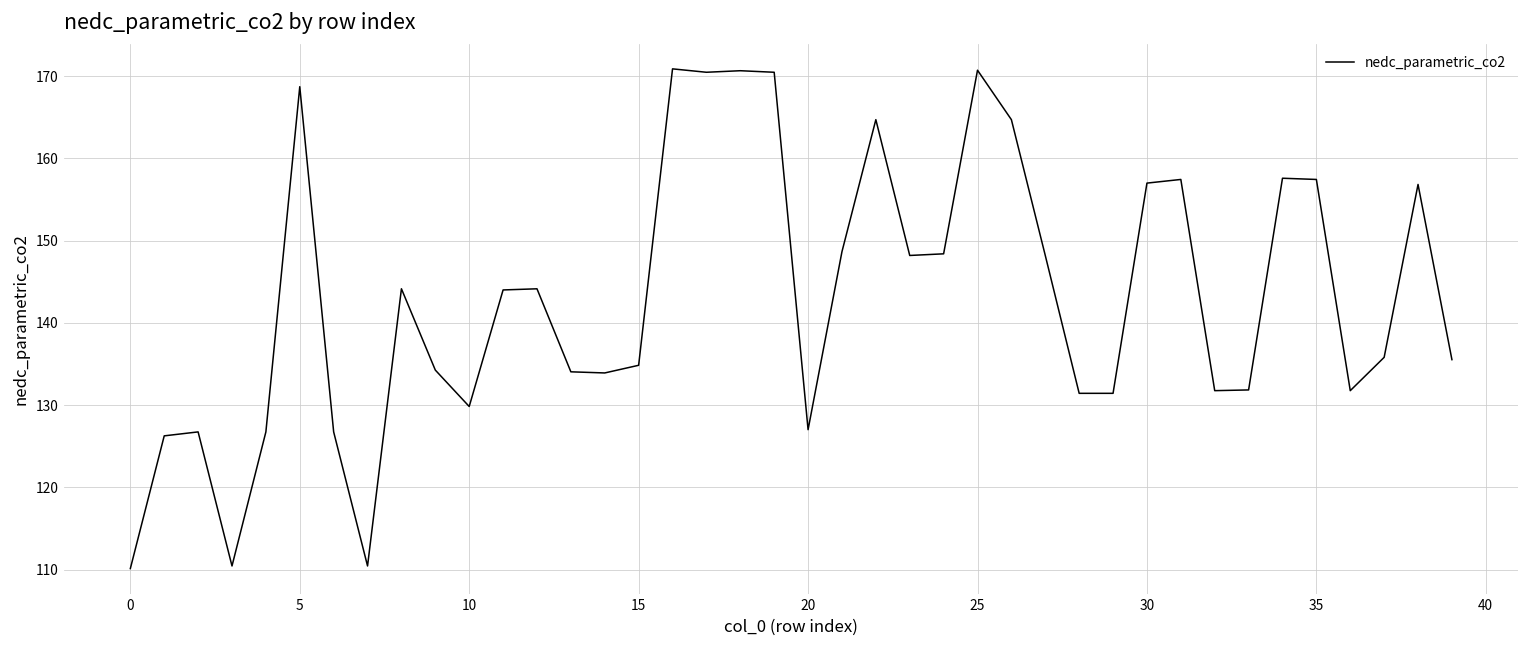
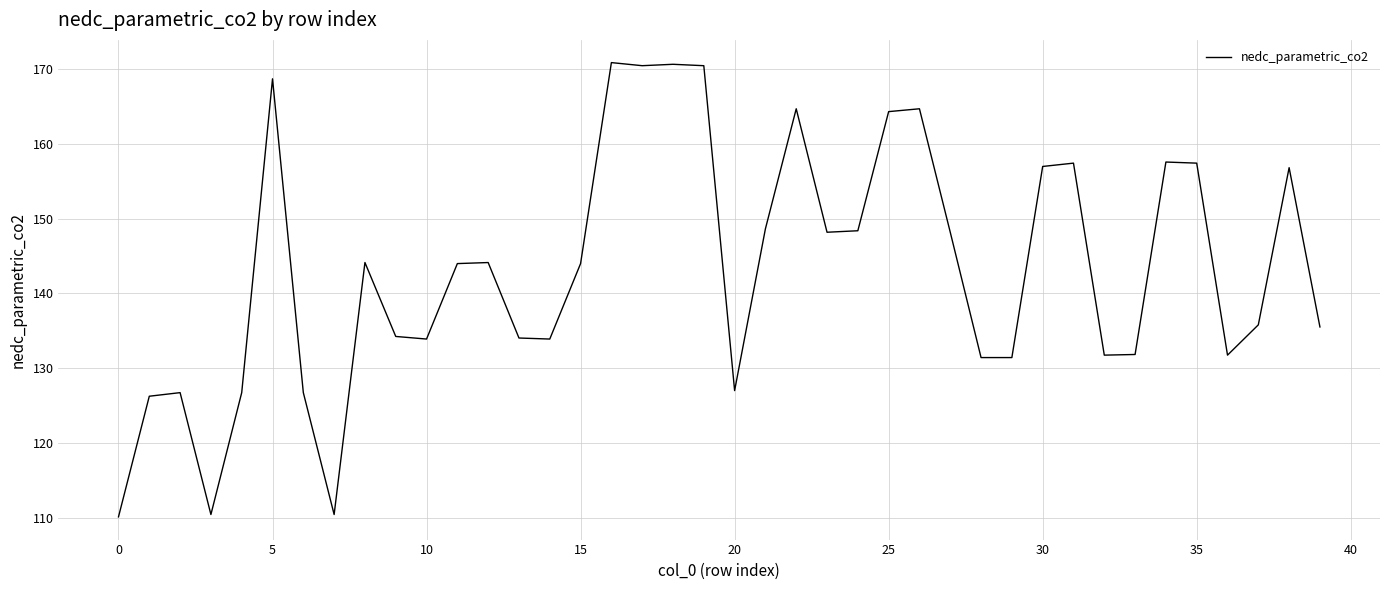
10: 130 -> 134
15: 135 -> 144
25: 171 -> 164
